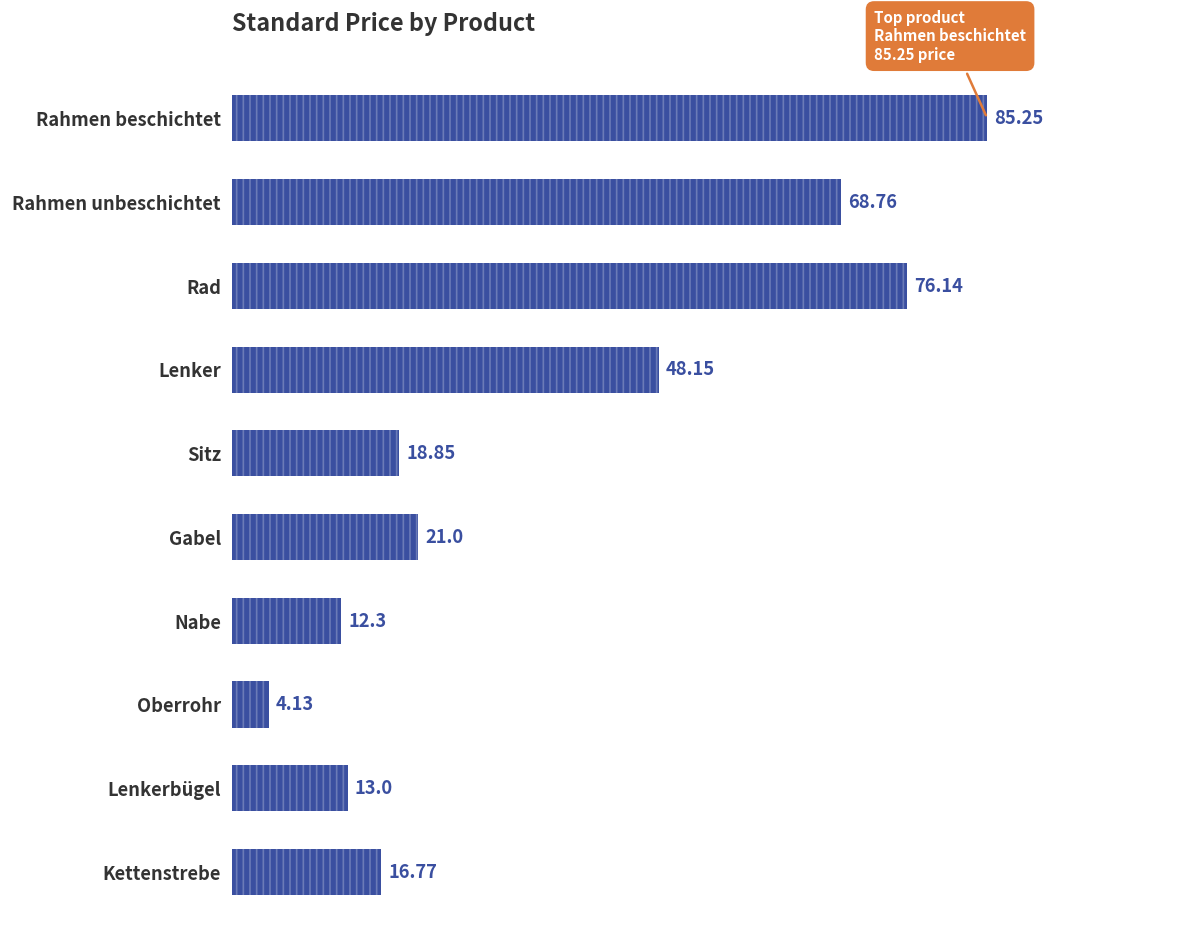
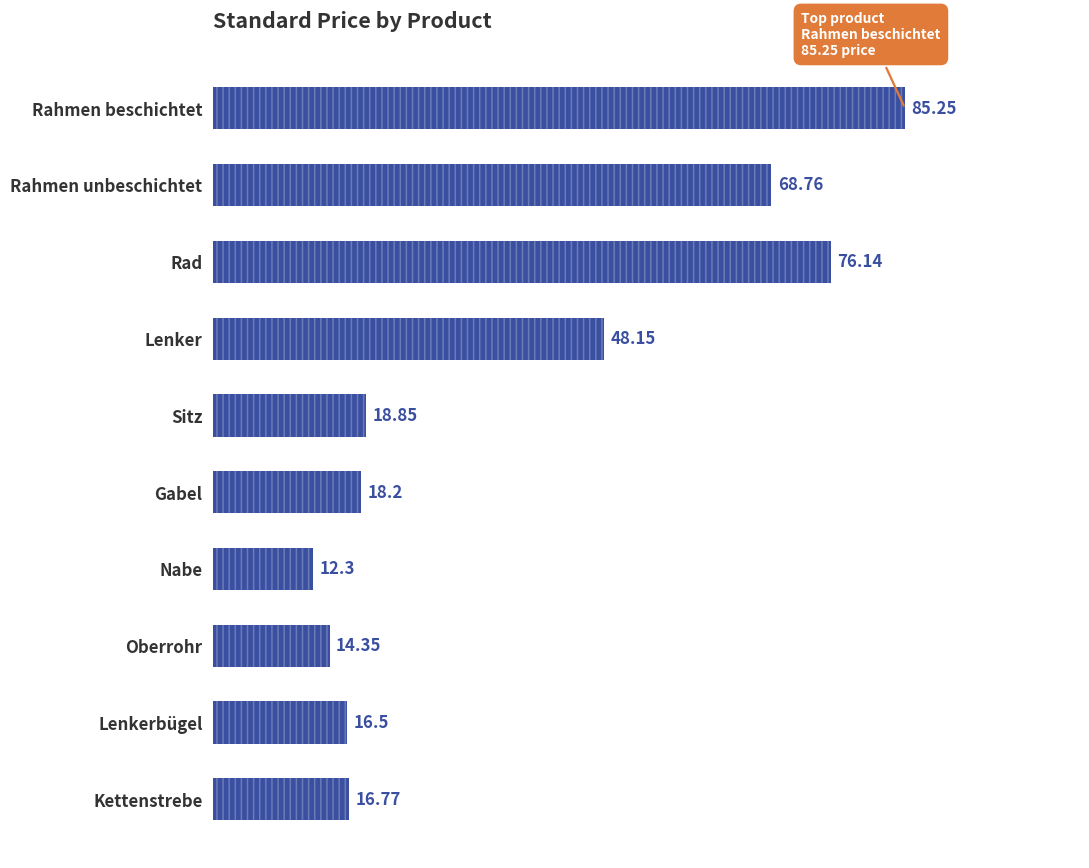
Gabel: 21.0 -> 18.2
Oberrohr: 4.13 -> 14.35
Lenkerbügel: 13.0 -> 16.5
